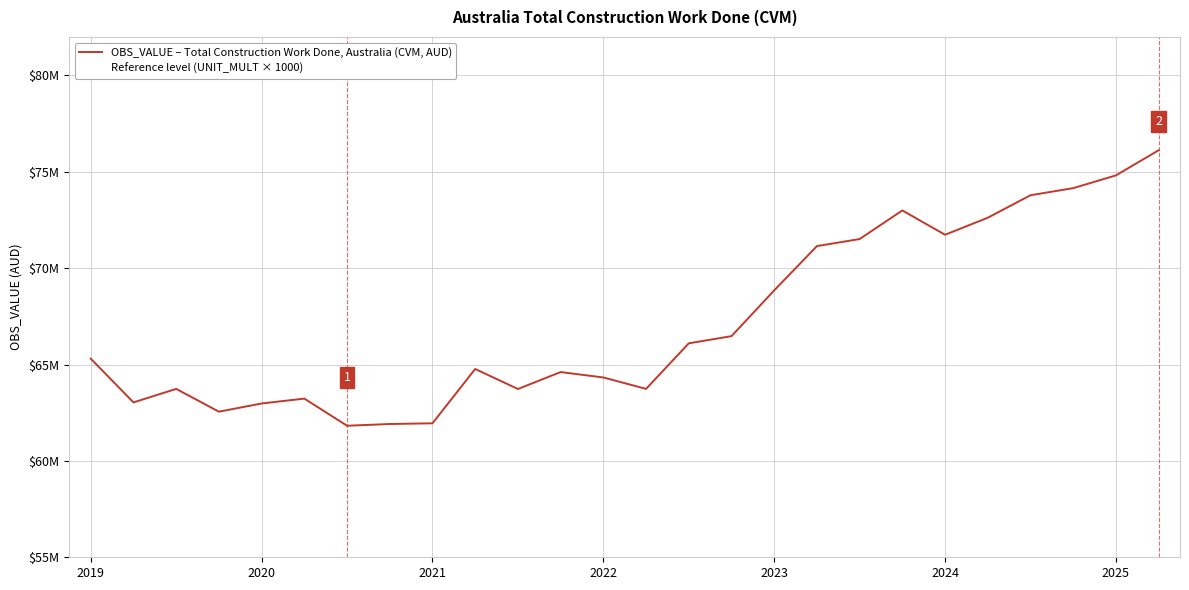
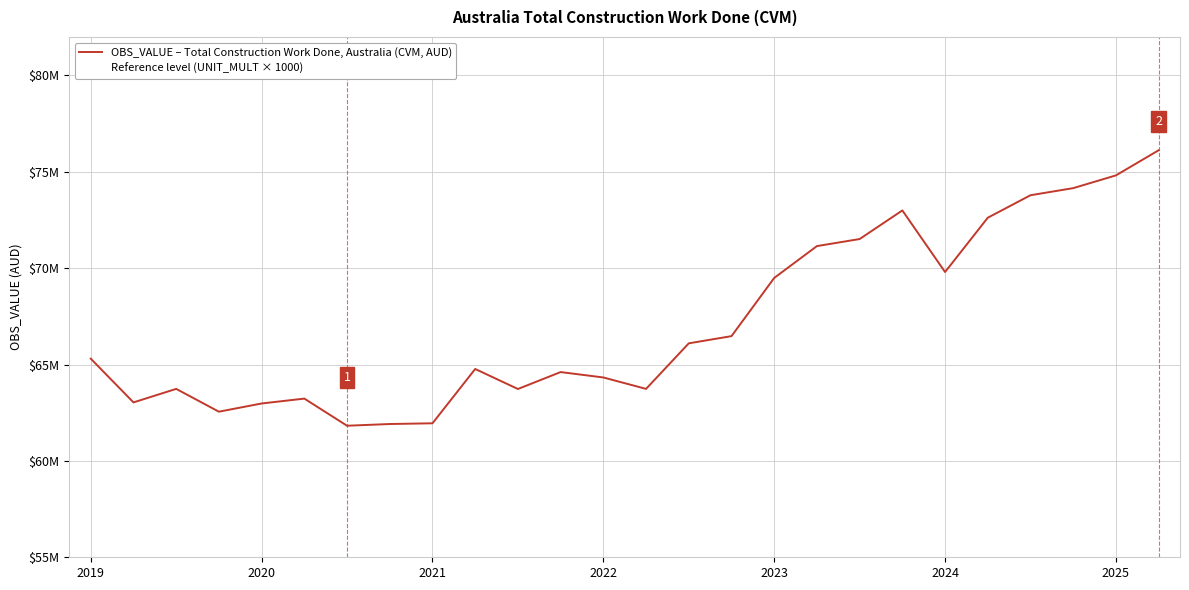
OBS_VALUE – Total Construction Work Done, Australia (CVM, AUD), 2023: $68800000 -> $69500000
OBS_VALUE – Total Construction Work Done, Australia (CVM, AUD), 2024: $71700000 -> $69800000
